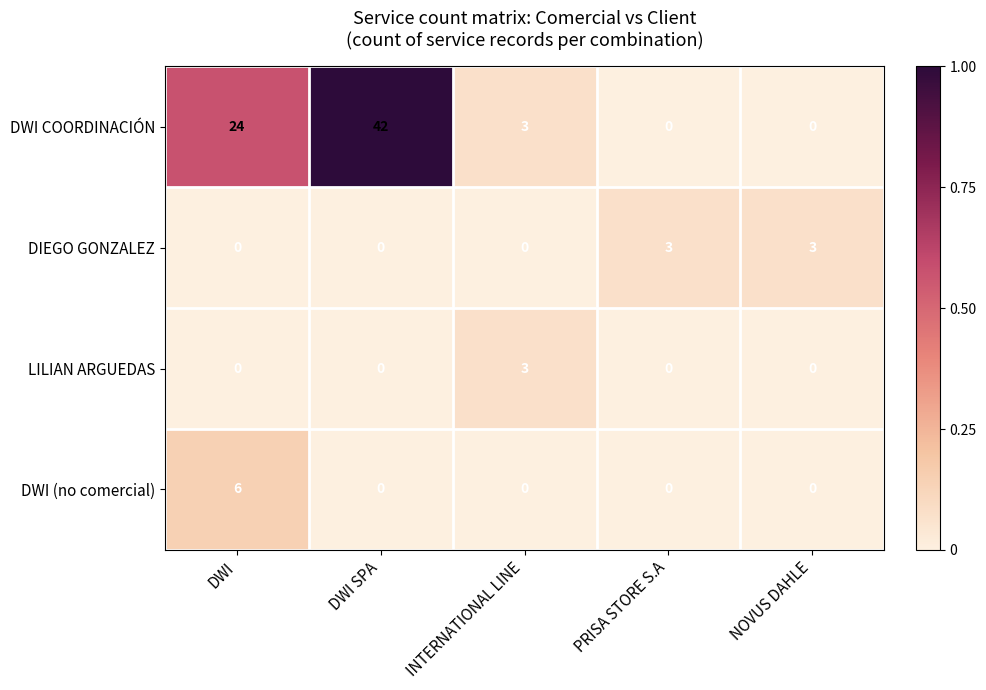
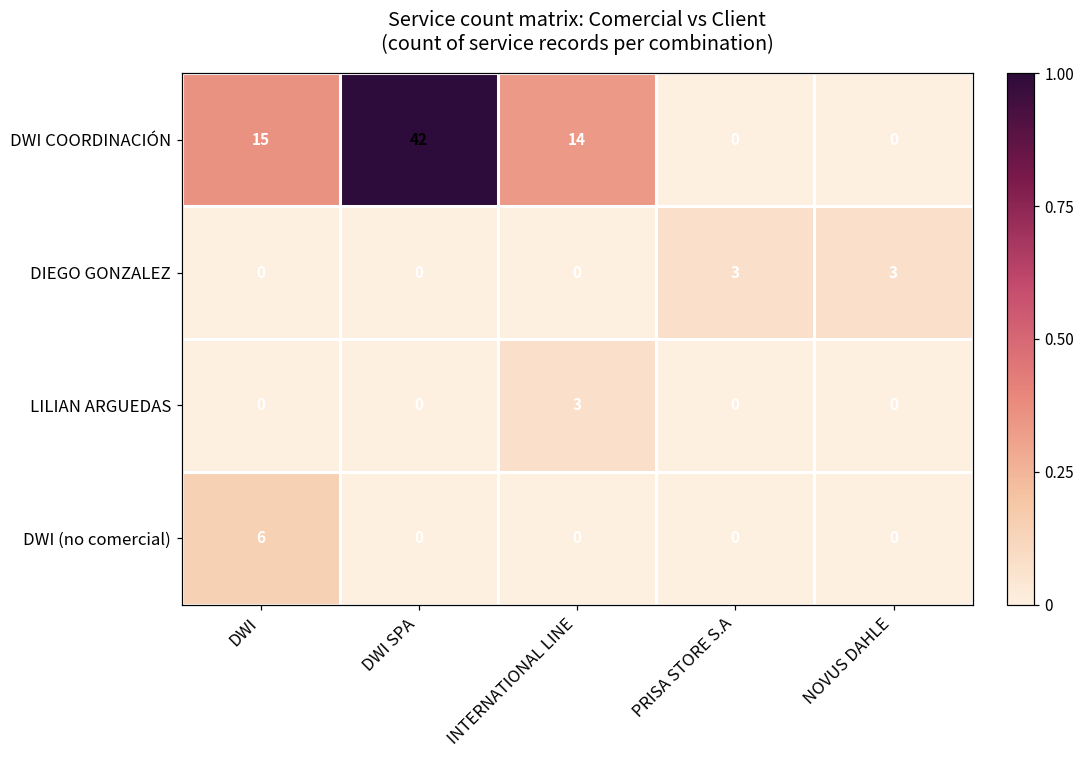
DWI COORDINACIÓN, DWI: 24 -> 15
DWI COORDINACIÓN, INTERNATIONAL LINE: 3 -> 14
